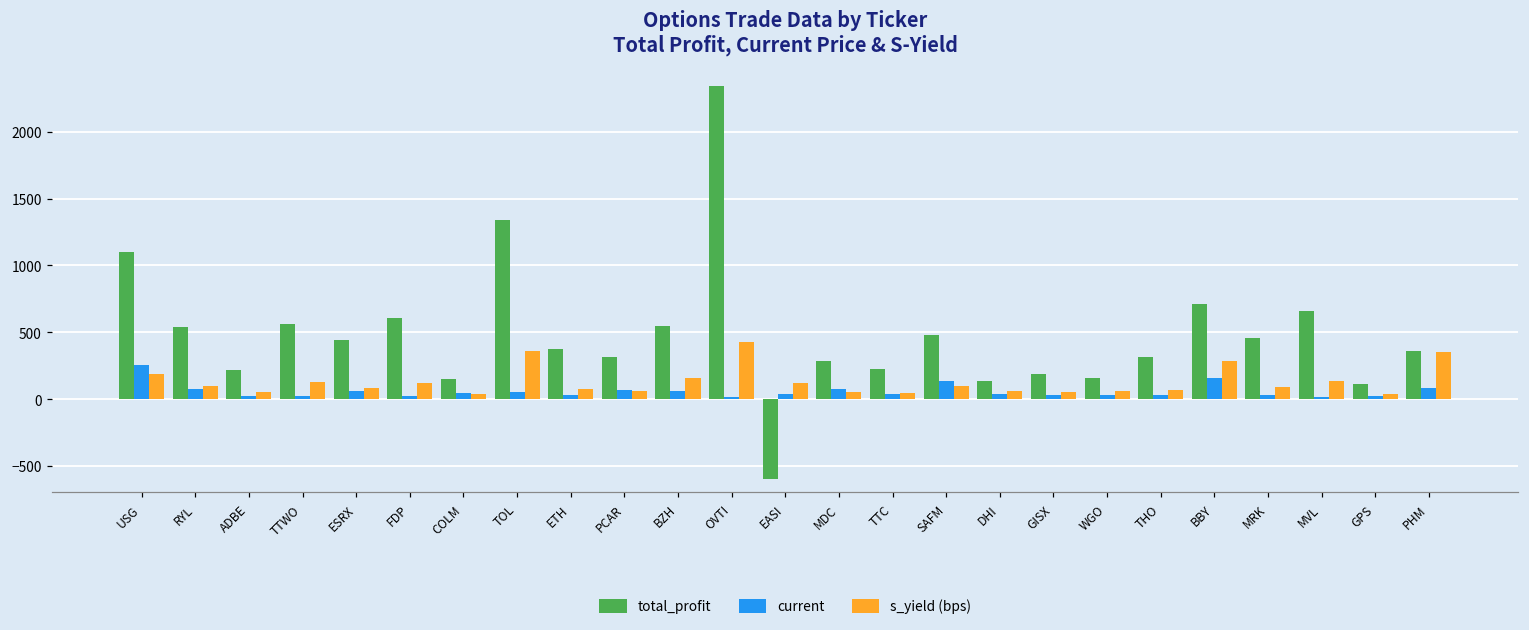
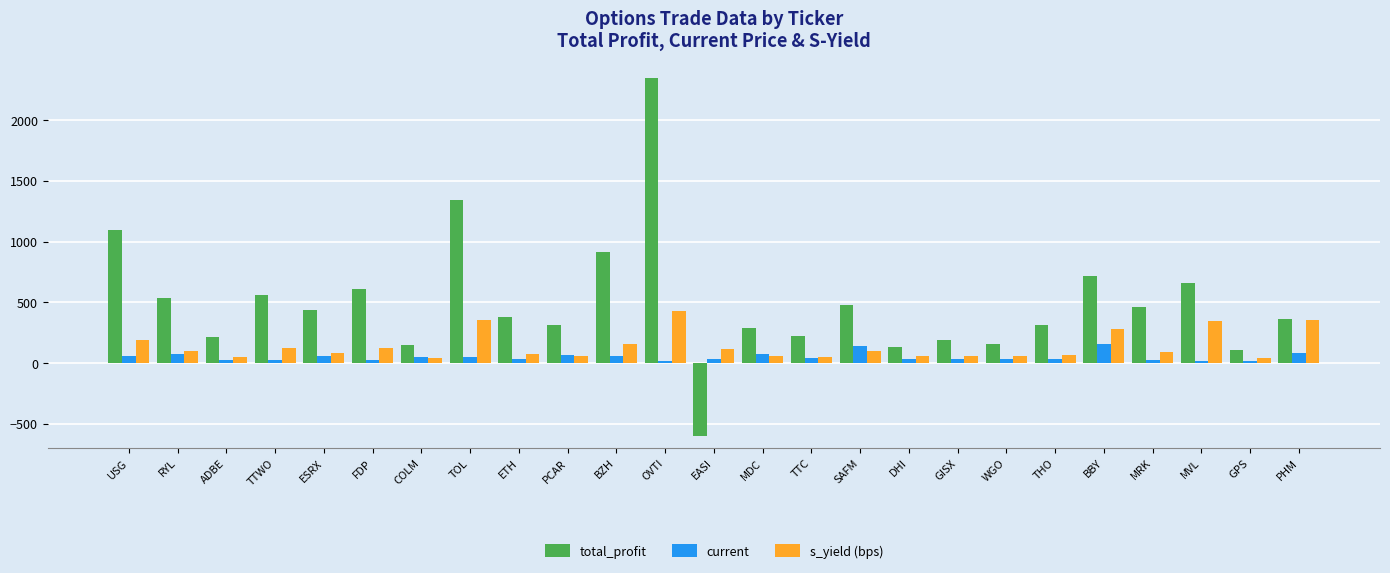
current, USG: 250 -> 60
total_profit, BZH: 550 -> 920
s_yield (bps), MVL: 130 -> 350
